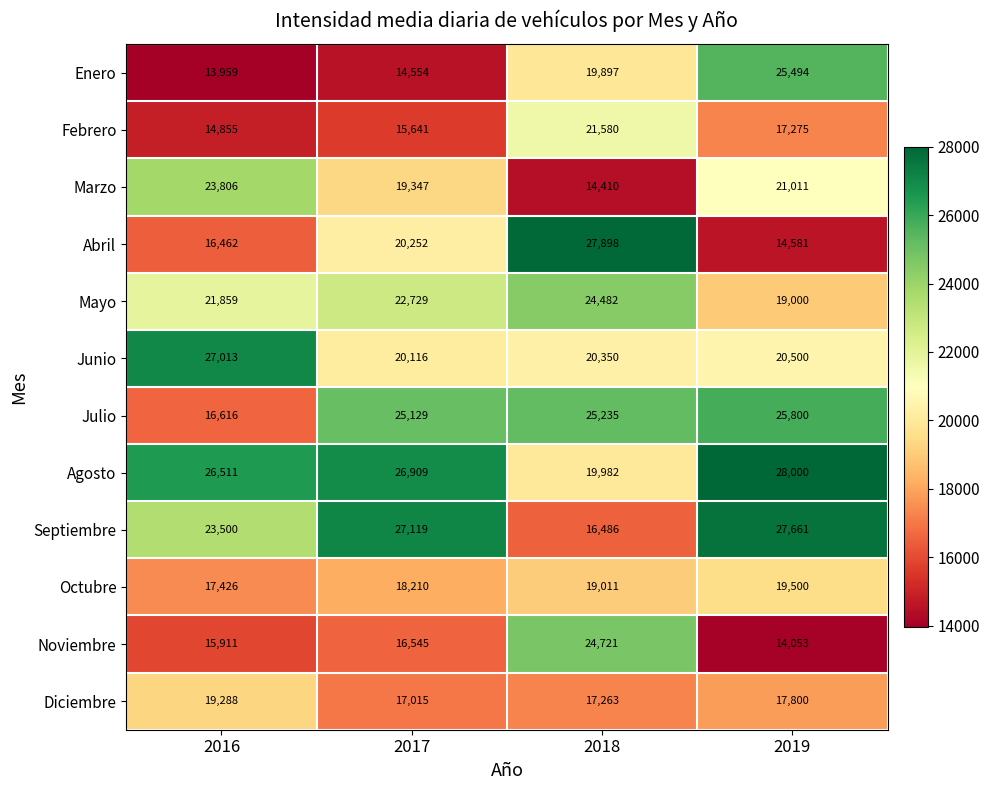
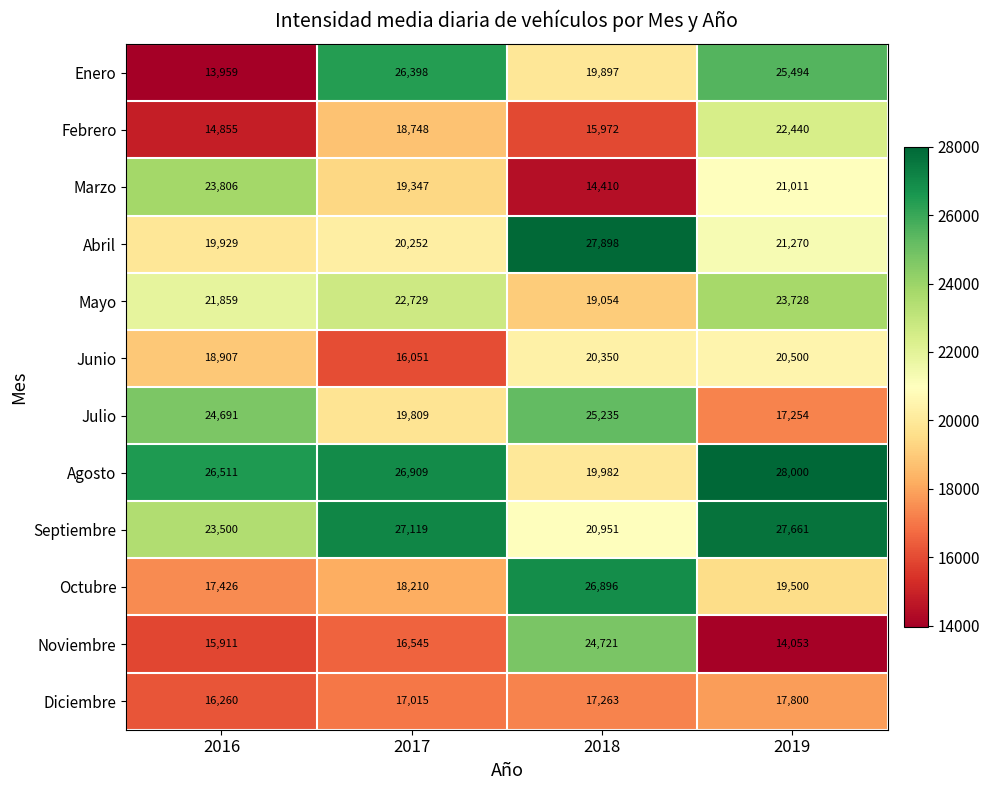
Enero, 2017: 14,554 -> 26,398
Febrero, 2017: 15,641 -> 18,748
Febrero, 2018: 21,580 -> 15,972
Febrero, 2019: 17,275 -> 22,440
Abril, 2016: 16,462 -> 19,929
Abril, 2019: 14,581 -> 21,270
Mayo, 2018: 24,482 -> 19,054
Mayo, 2019: 19,000 -> 23,728
Junio, 2016: 27,013 -> 18,907
Junio, 2017: 20,116 -> 16,051
Julio, 2016: 16,616 -> 24,691
Julio, 2017: 25,129 -> 19,809
Julio, 2019: 25,800 -> 17,254
Septiembre, 2018: 16,486 -> 20,951
Octubre, 2018: 19,011 -> 26,896
Diciembre, 2016: 19,288 -> 16,260
